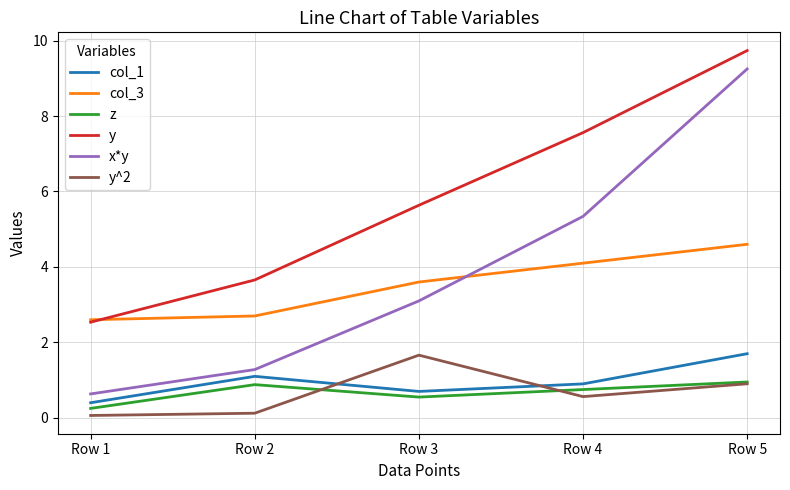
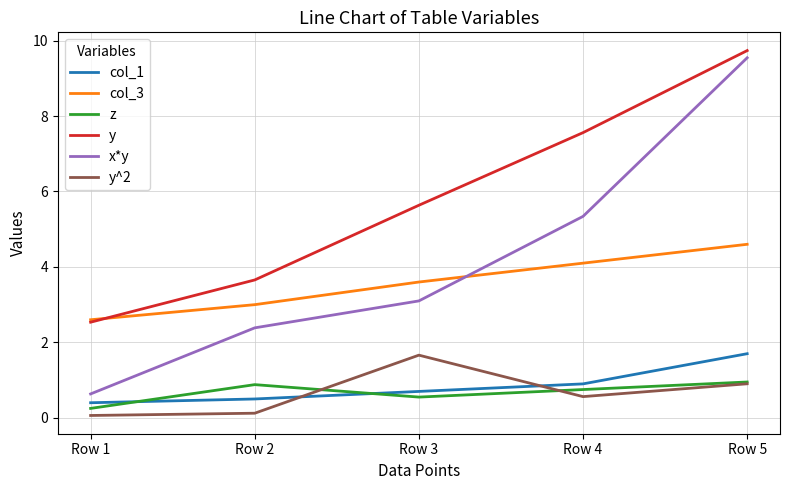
col_1, Row 2: 1.1 -> 0.5
col_3, Row 2: 2.7 -> 3.0
x*y, Row 2: 1.3 -> 2.4
x*y, Row 5: 9.2 -> 9.5
